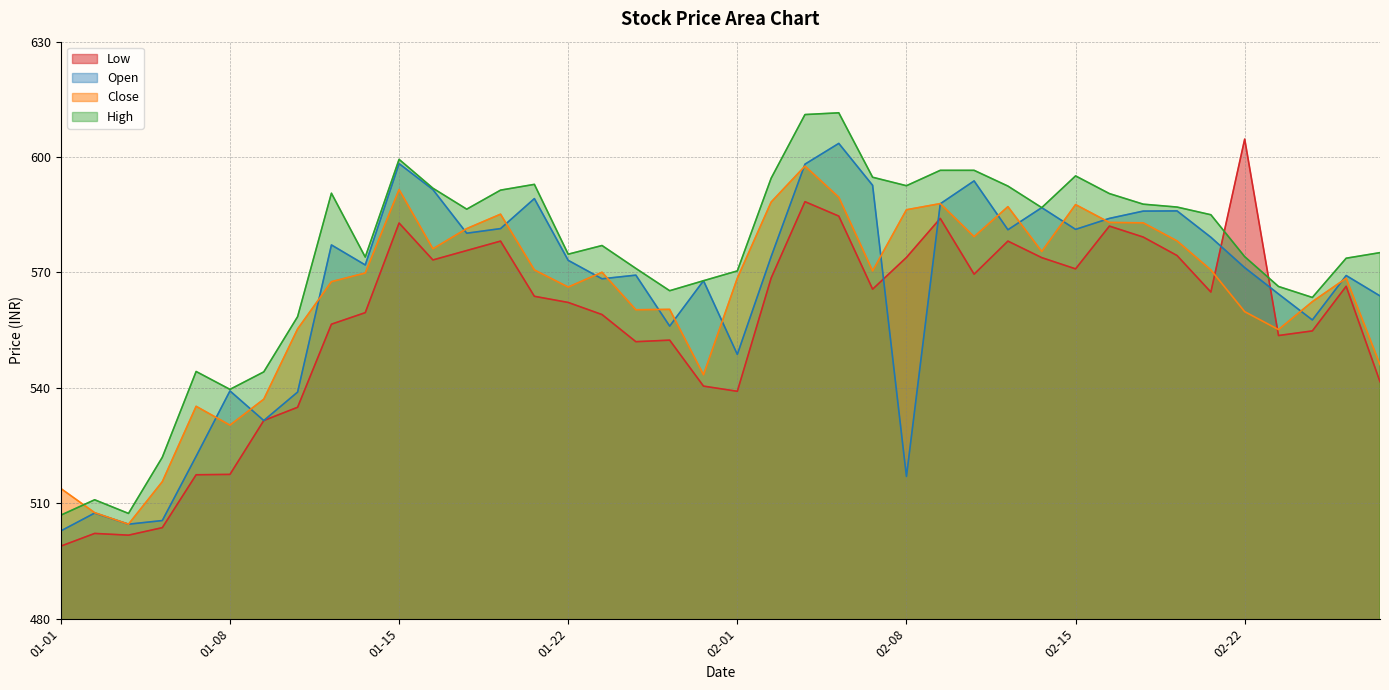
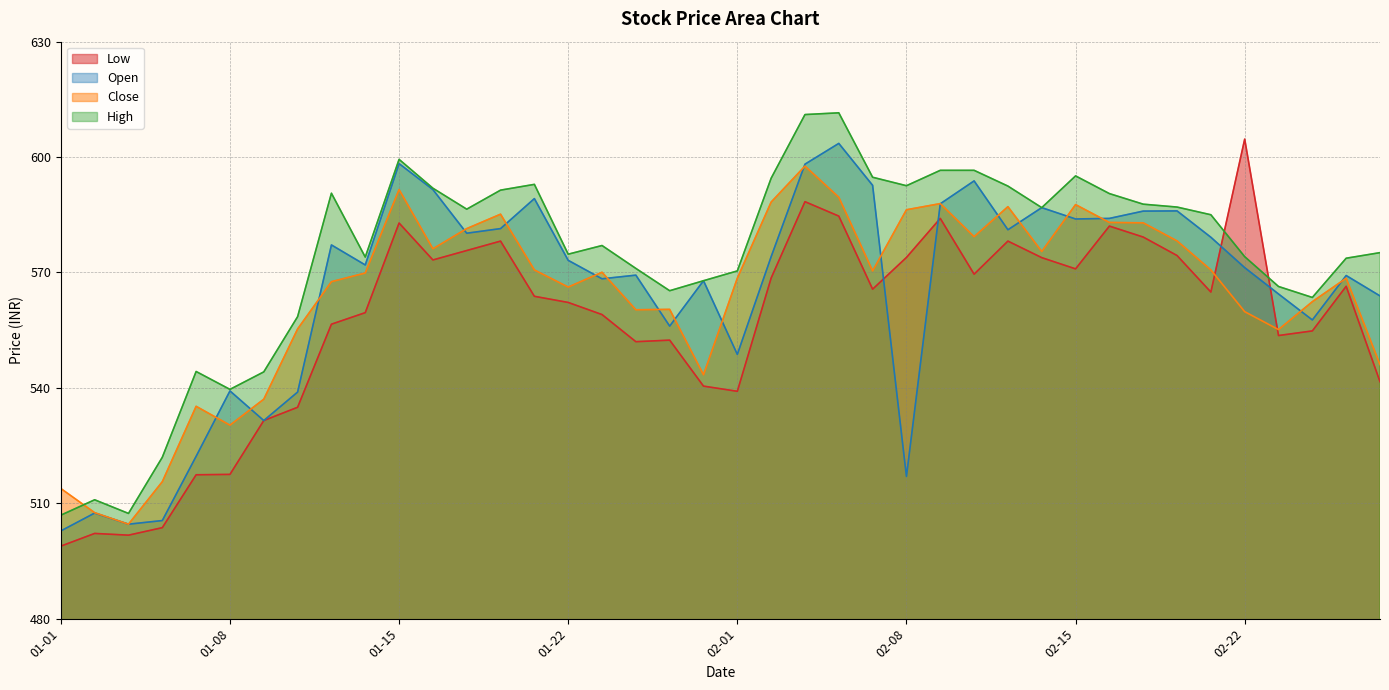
Open, 02-15: 581 -> 584
